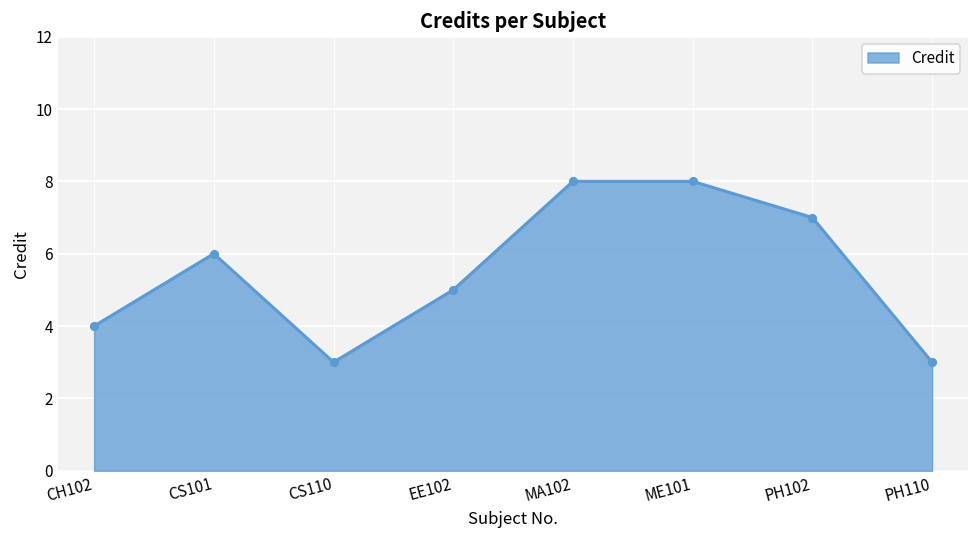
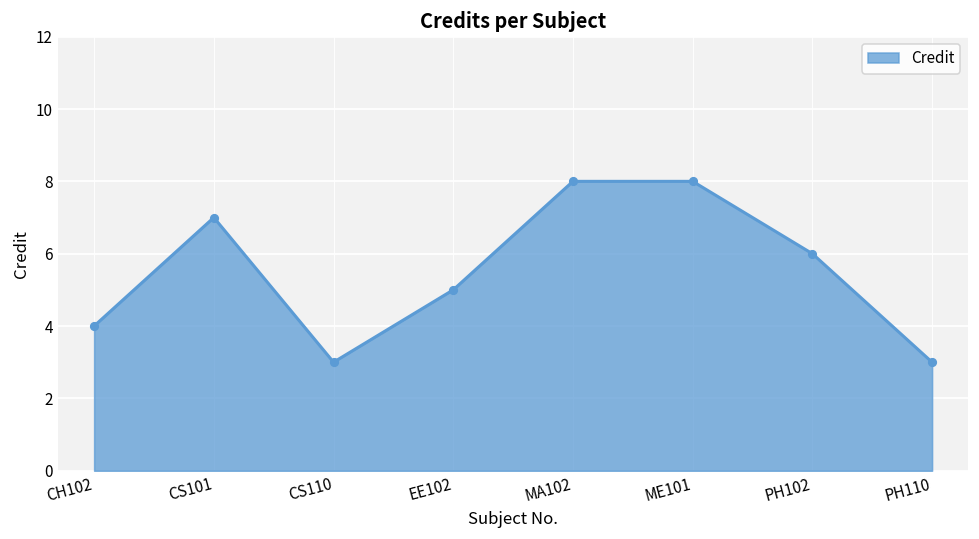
CS101: 6 -> 7
PH102: 7 -> 6
